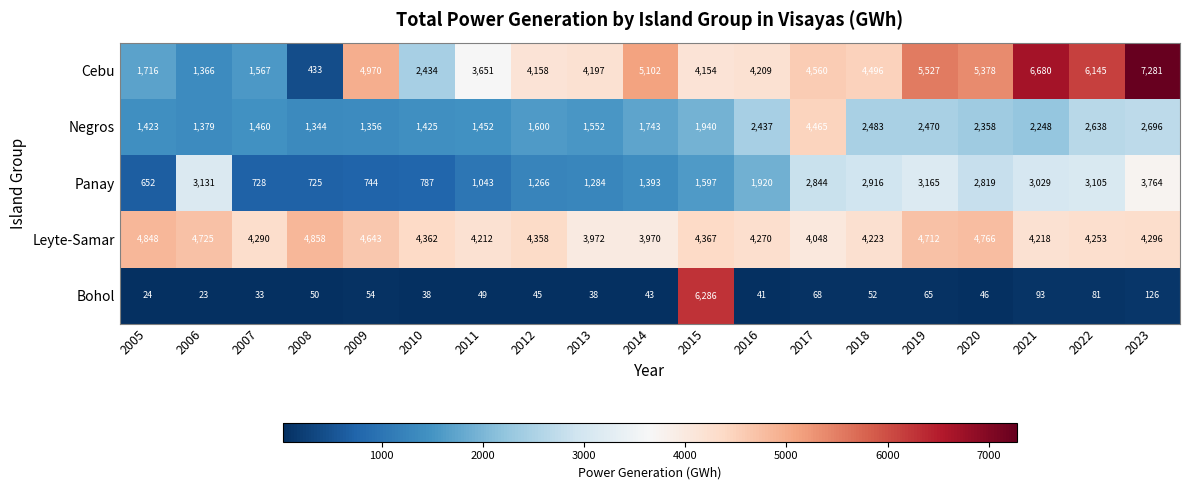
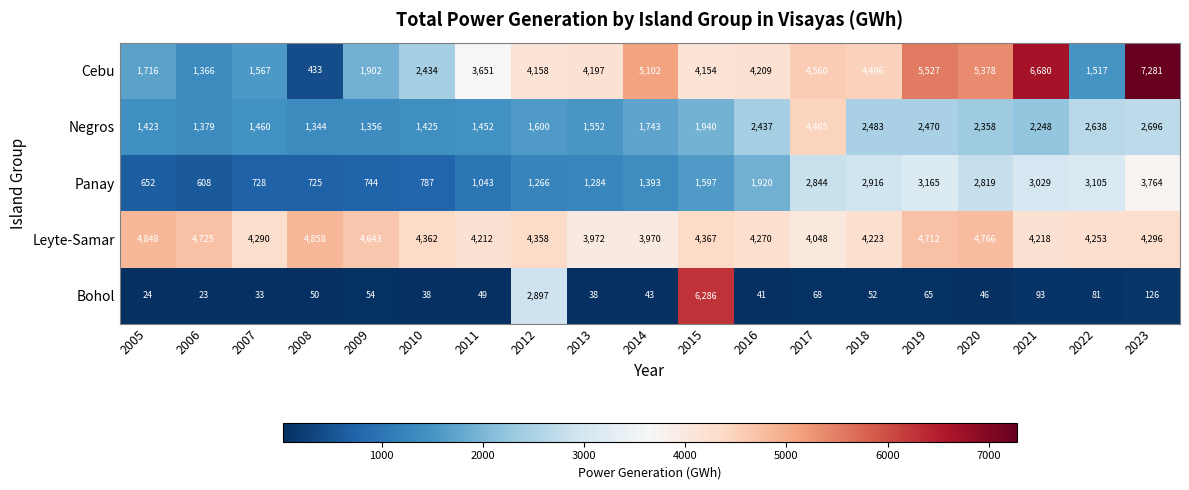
Cebu, 2009: 4,970 -> 1,902
Cebu, 2022: 6,145 -> 1,517
Panay, 2006: 3,131 -> 608
Bohol, 2012: 45 -> 2,897
